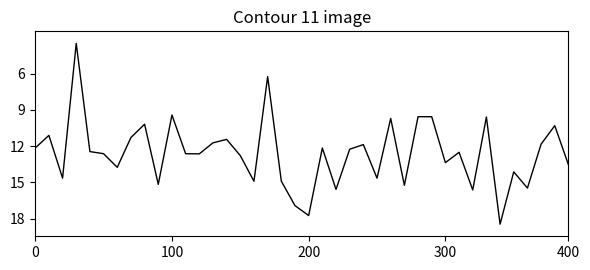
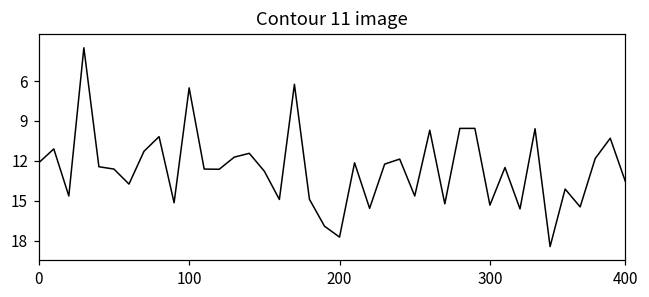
100: 9.4 -> 6.5
300: 13.4 -> 15.3
